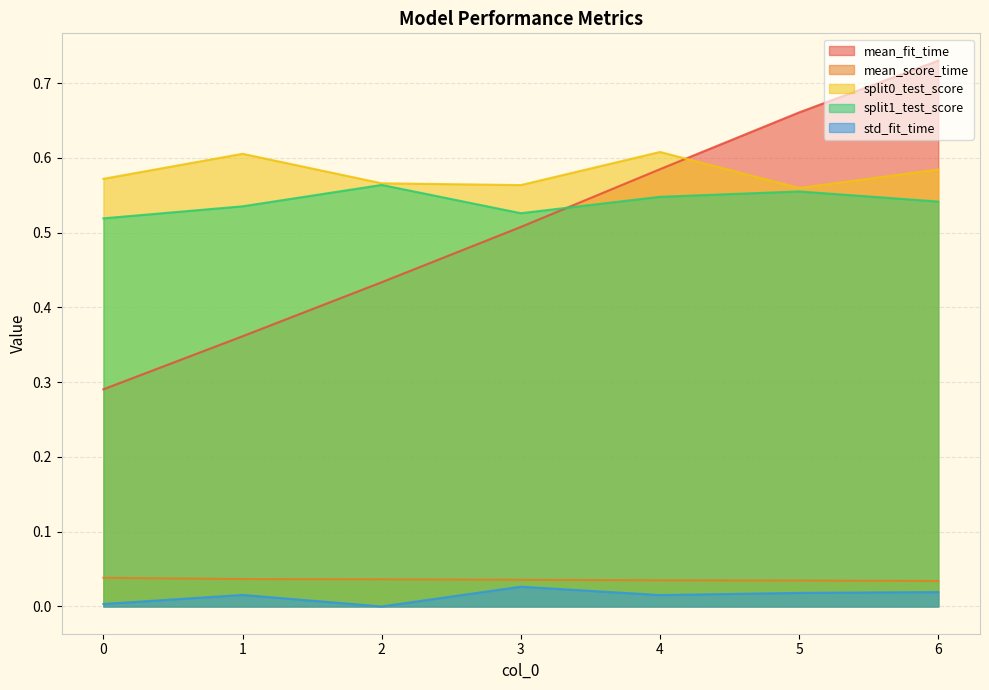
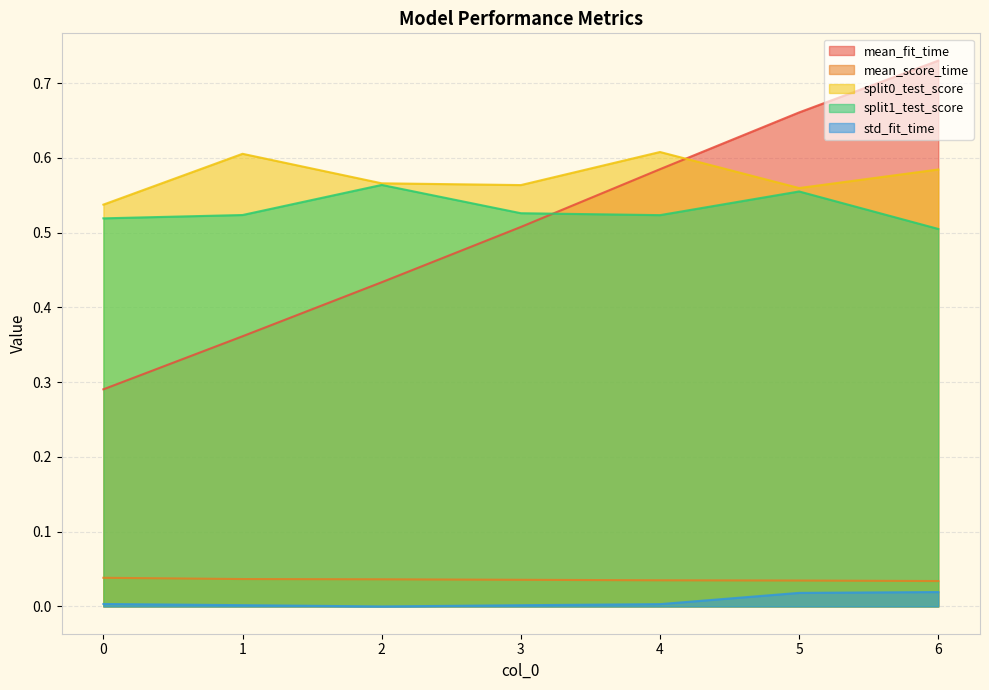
split0_test_score, 0: 0.57 -> 0.54
split1_test_score, 1: 0.54 -> 0.52
std_fit_time, 1: 0.02 -> 0.00
std_fit_time, 3: 0.03 -> 0.00
split1_test_score, 4: 0.55 -> 0.52
std_fit_time, 4: 0.02 -> 0.00
split1_test_score, 6: 0.54 -> 0.51
